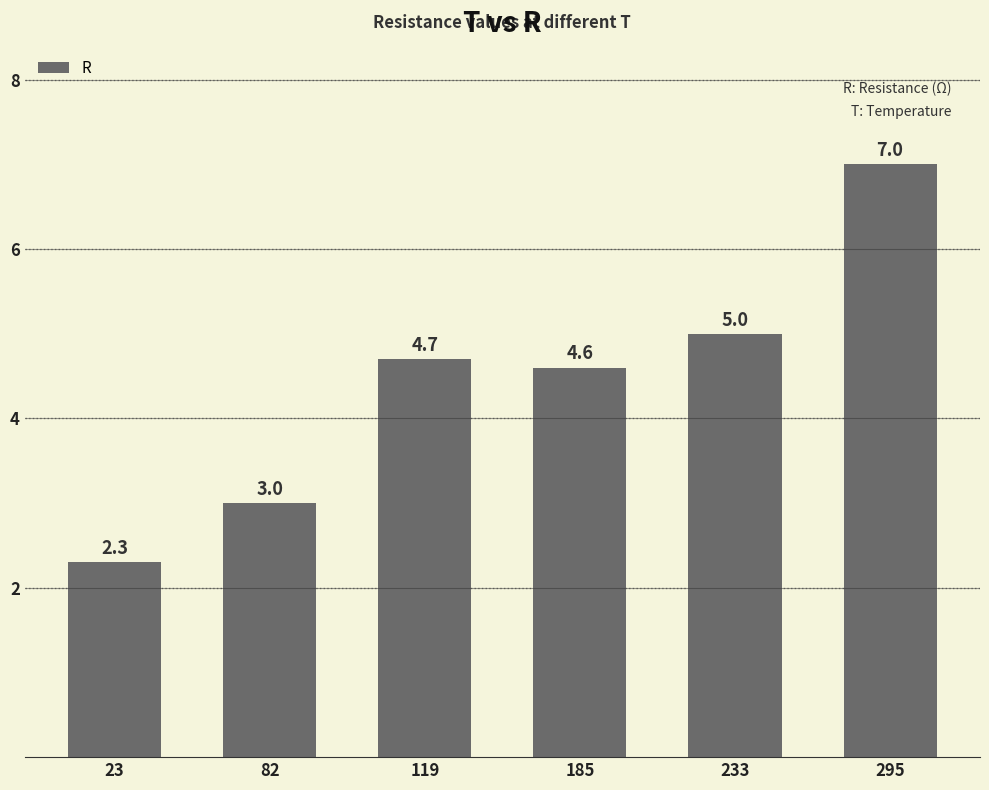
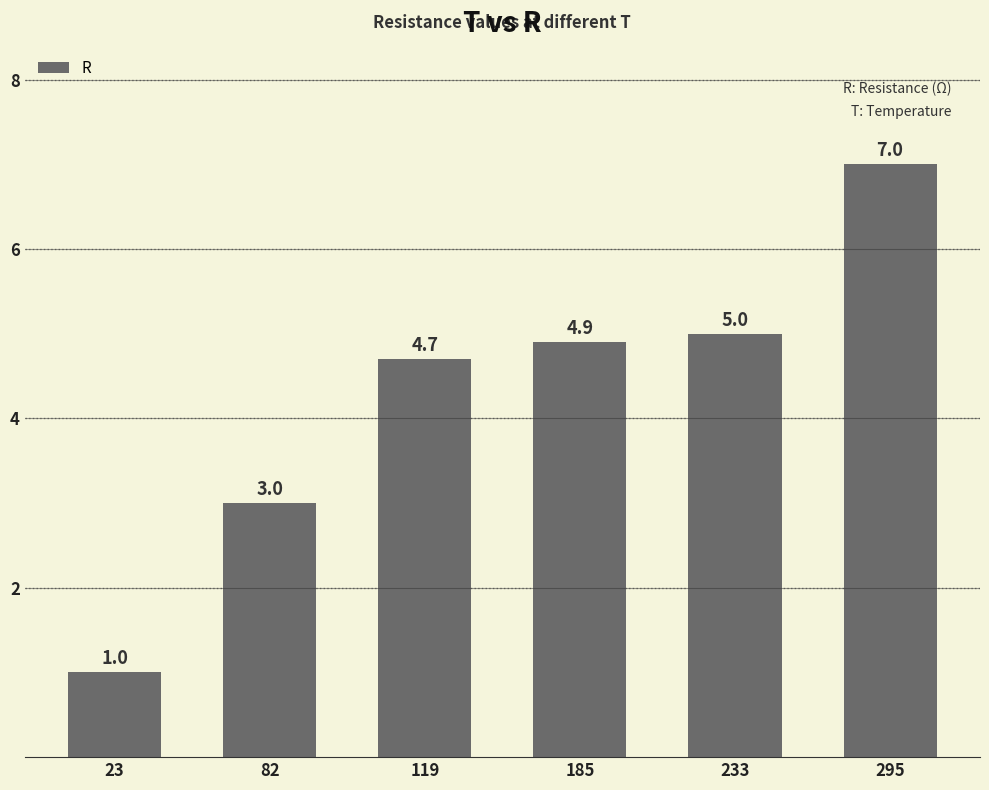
23: 2.3 -> 1.0
185: 4.6 -> 4.9
